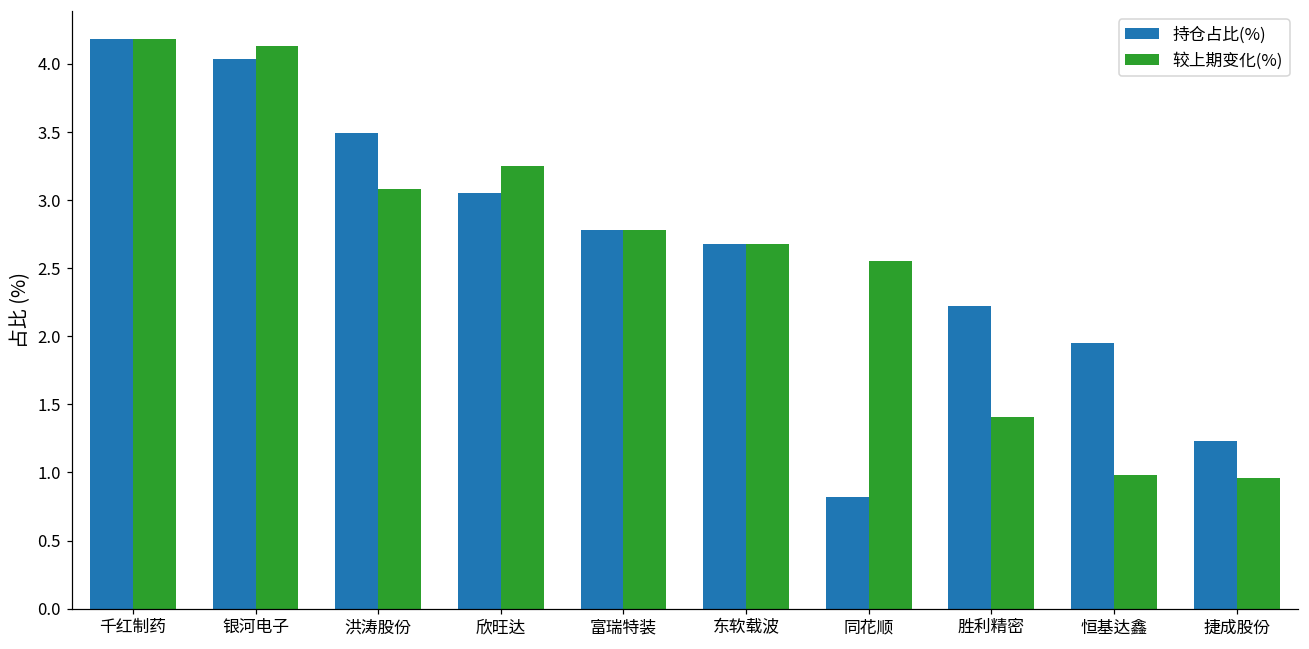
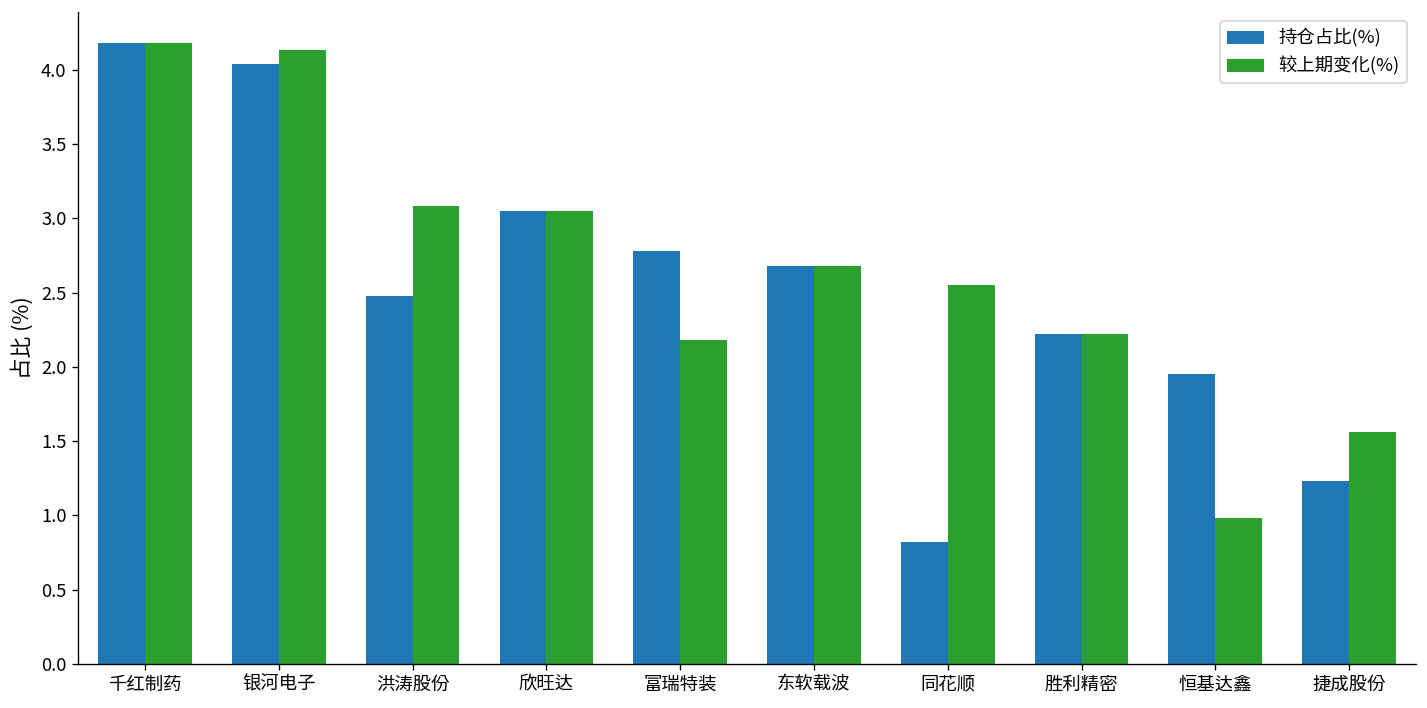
持仓占比(%), 洪涛股份: 3.49 -> 2.48
较上期变化(%), 欣旺达: 3.25 -> 3.05
较上期变化(%), 富瑞特装: 2.78 -> 2.18
较上期变化(%), 胜利精密: 1.41 -> 2.22
较上期变化(%), 捷成股份: 0.96 -> 1.56
